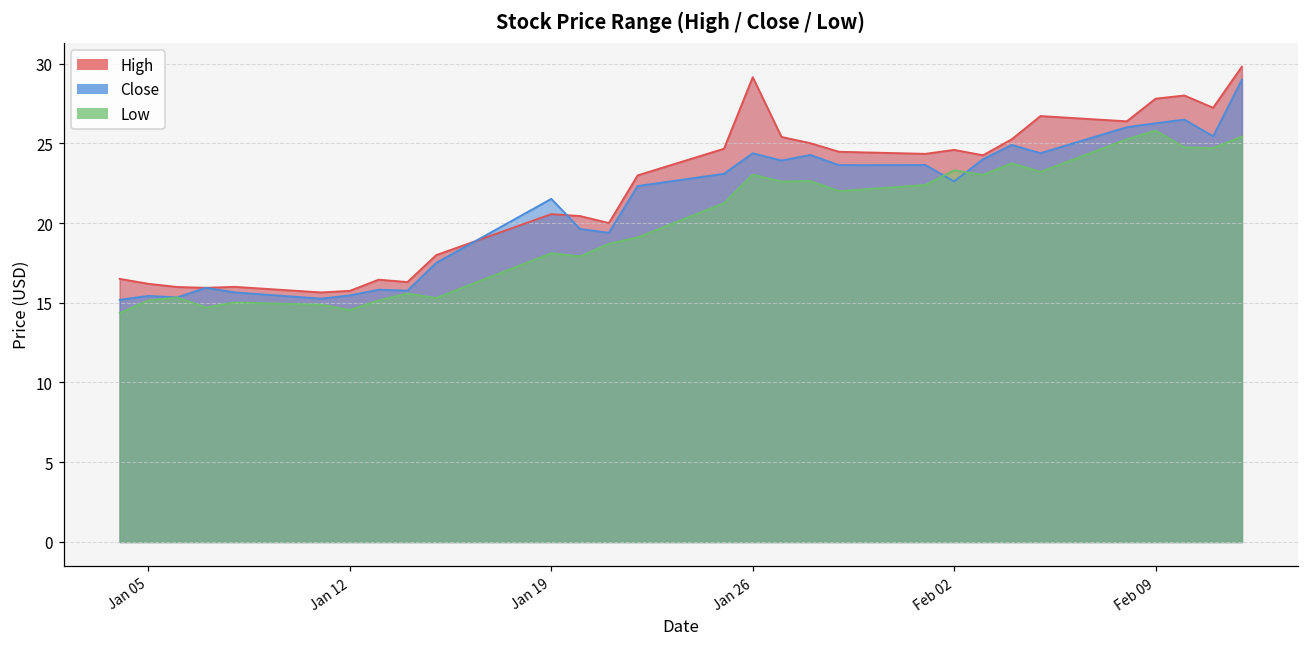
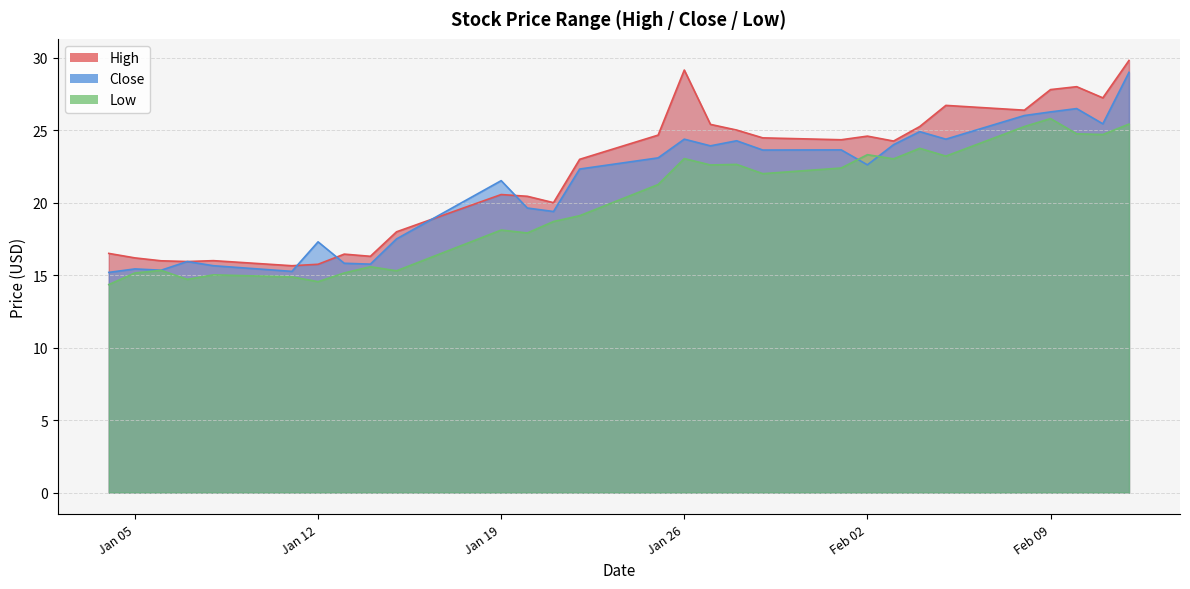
Close, Jan 12: 15.5 -> 17.3
